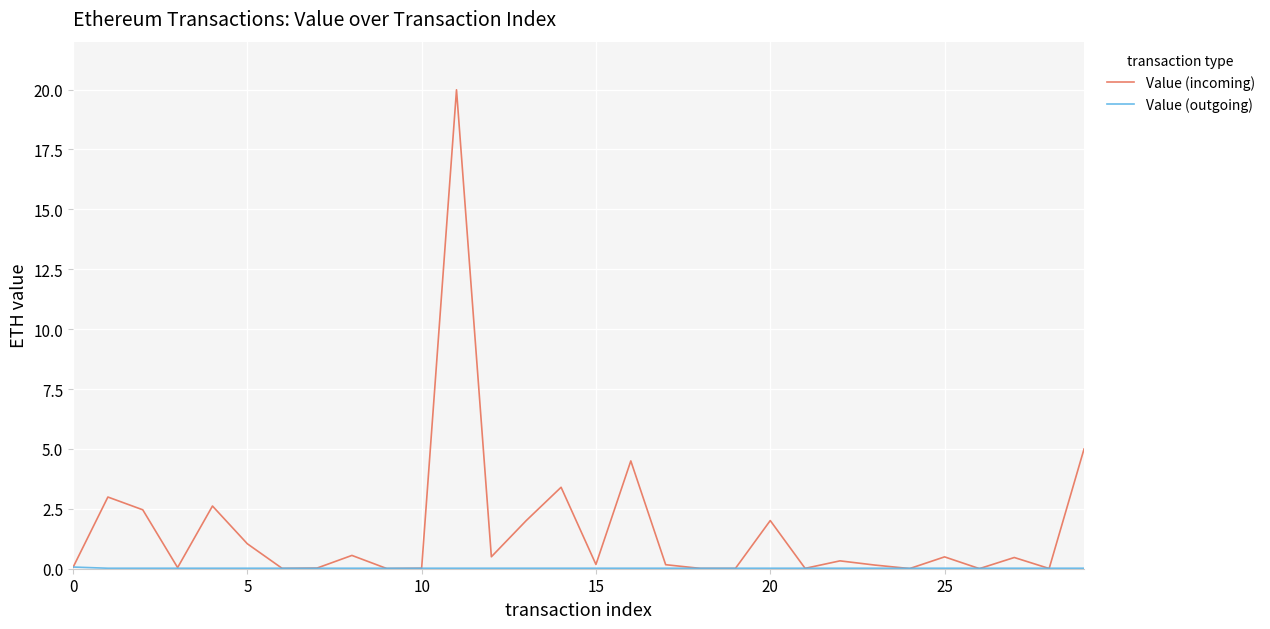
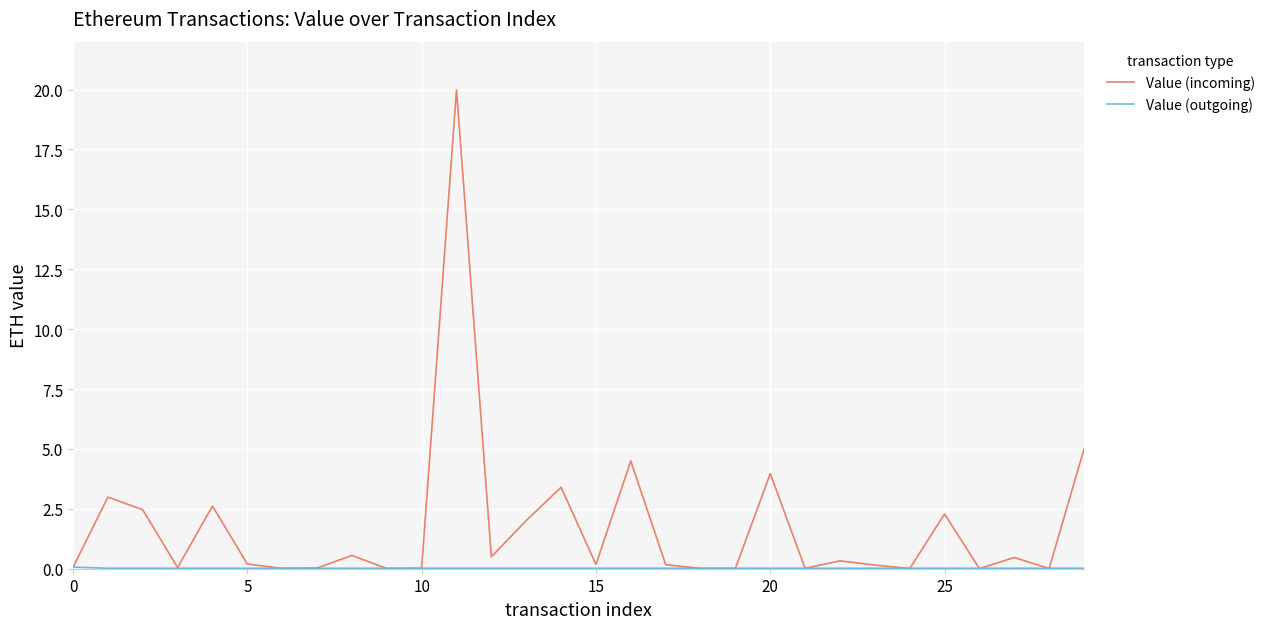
Value (incoming), 5: 1.0 -> 0.2
Value (incoming), 20: 2.0 -> 4.0
Value (incoming), 25: 0.5 -> 2.3
